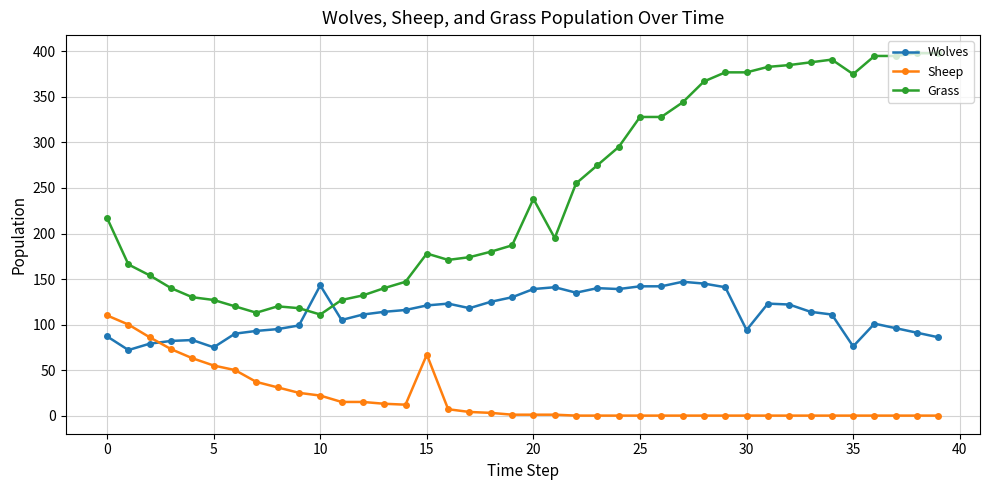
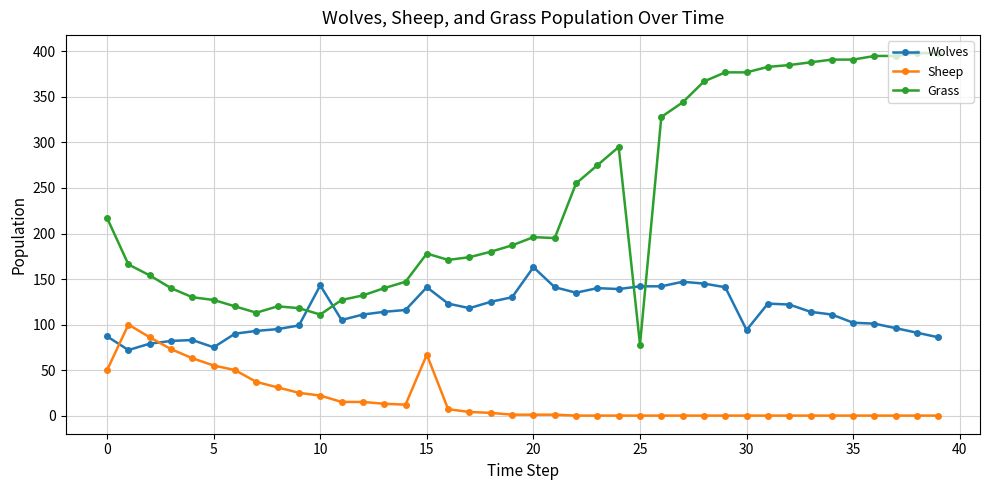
Sheep, 0: 110 -> 50
Wolves, 15: 120 -> 140
Wolves, 20: 140 -> 160
Grass, 20: 240 -> 200
Grass, 25: 330 -> 80
Wolves, 35: 80 -> 100
Grass, 35: 380 -> 390
